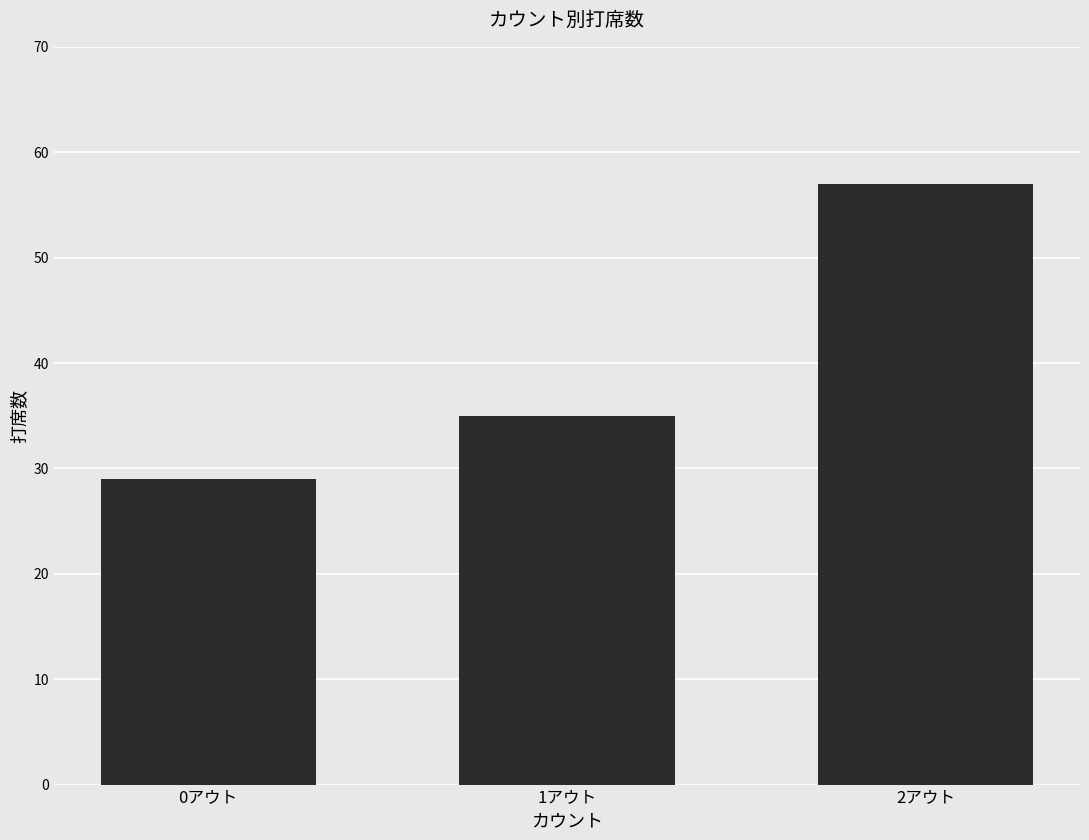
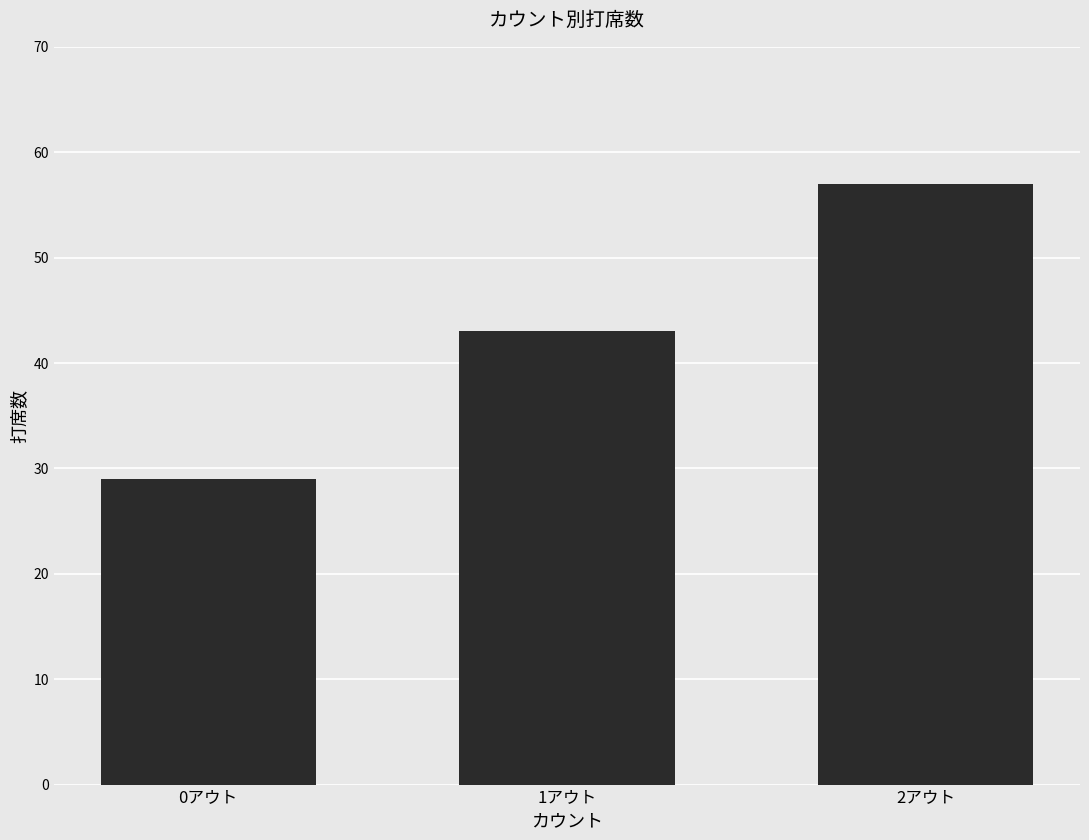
1アウト: 35 -> 43
